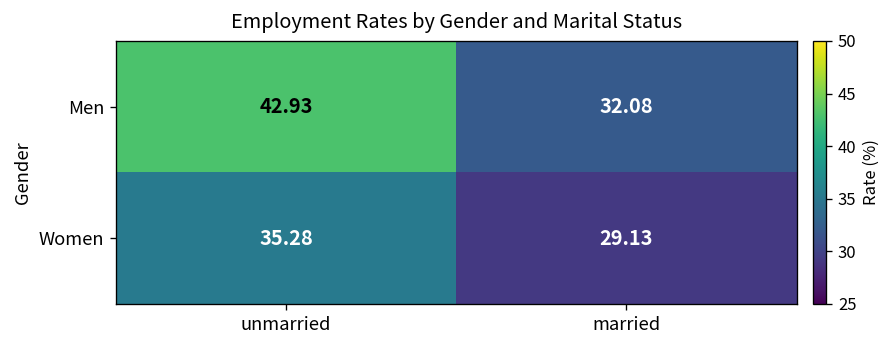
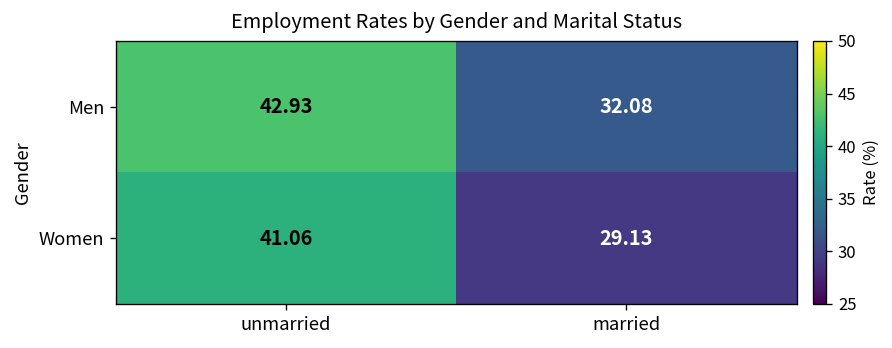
Women, unmarried: 35.28 -> 41.06
